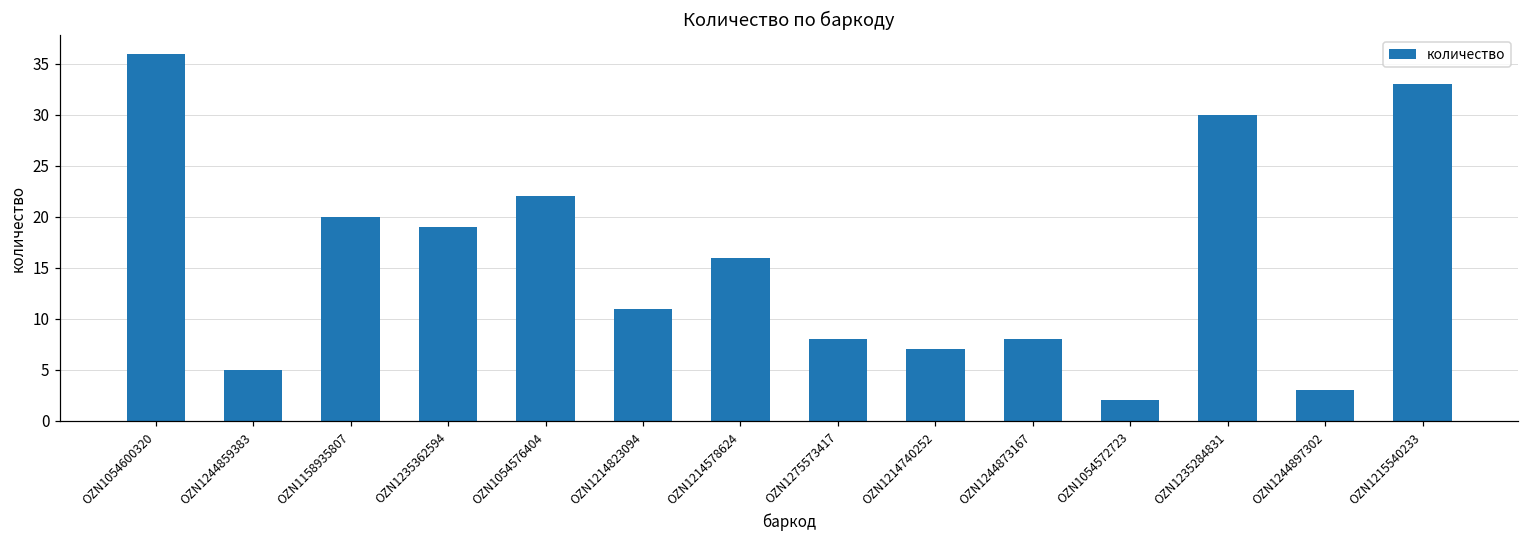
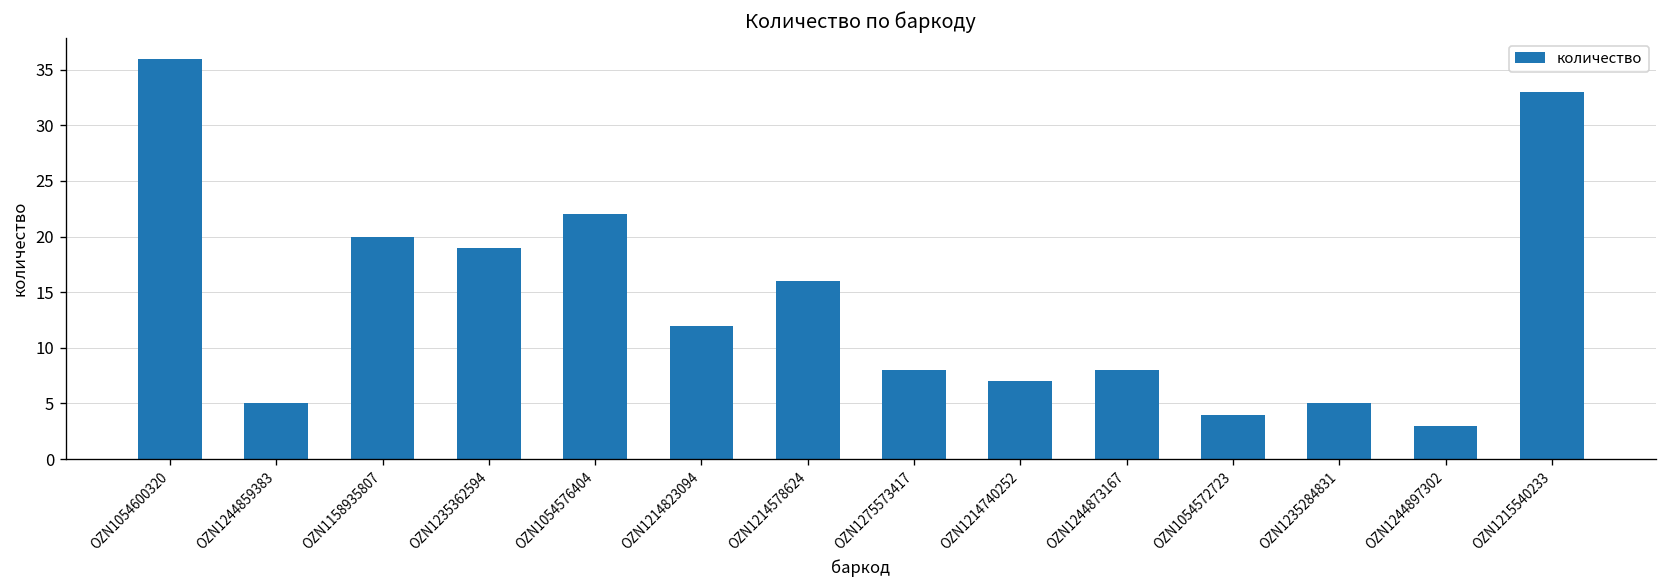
OZN1214823094: 11 -> 12
OZN1054572723: 2 -> 4
OZN1235284831: 30 -> 5
